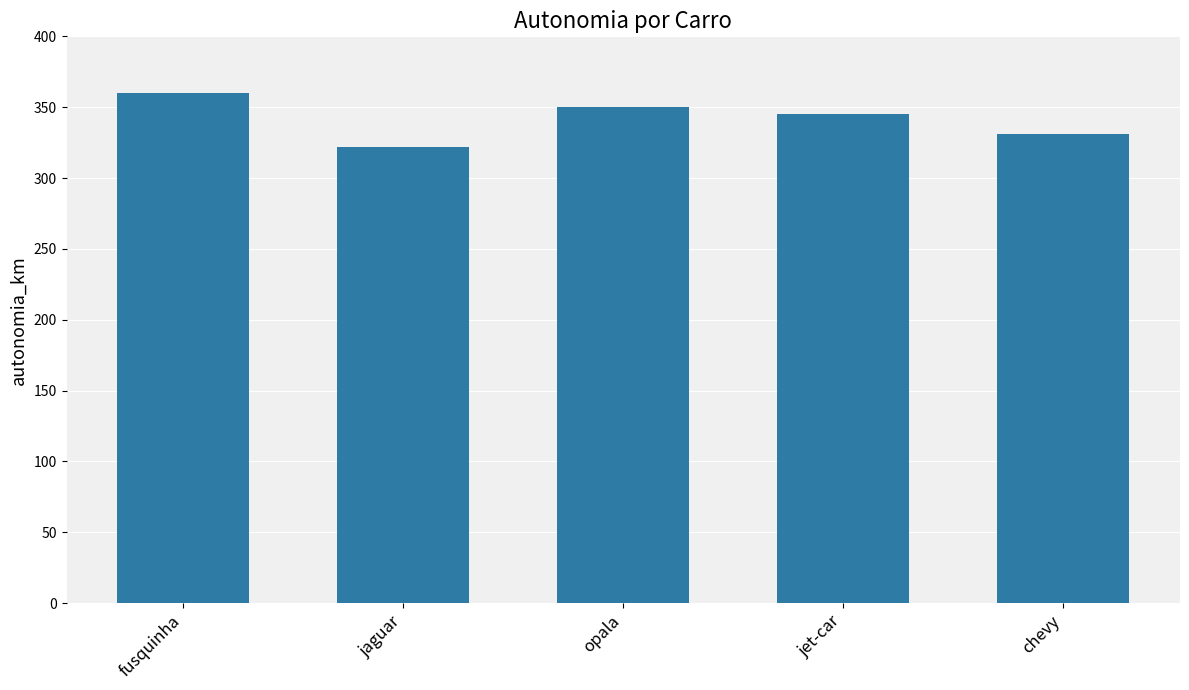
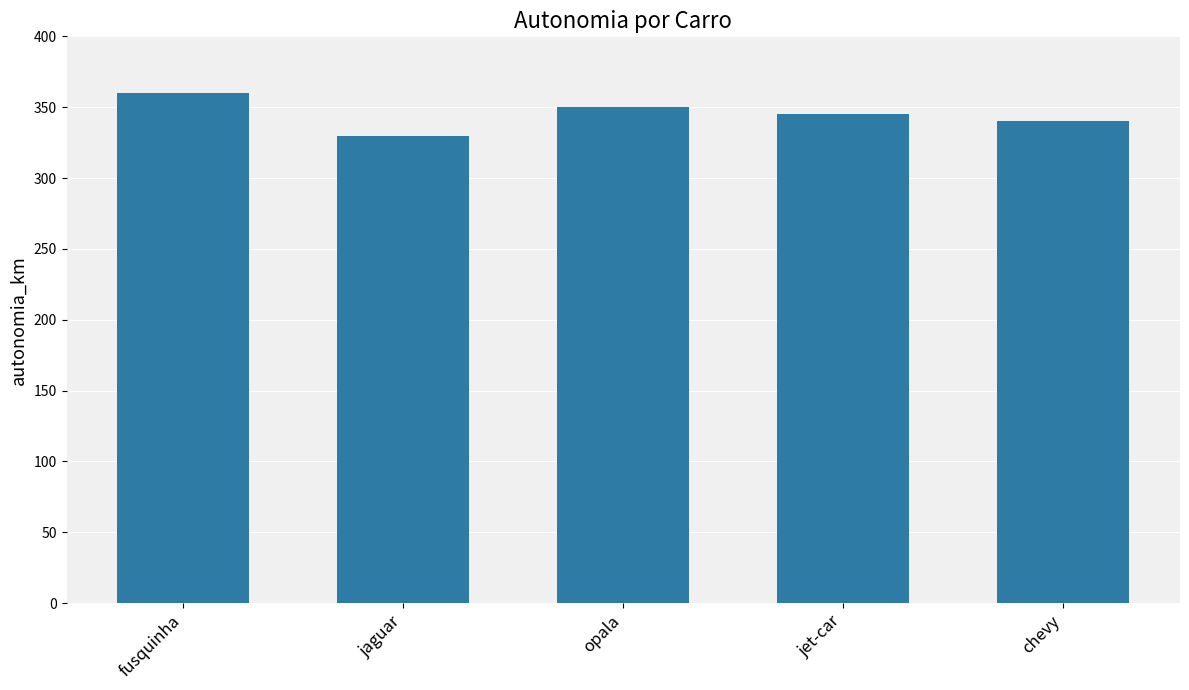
jaguar: 322 -> 330
chevy: 331 -> 340
